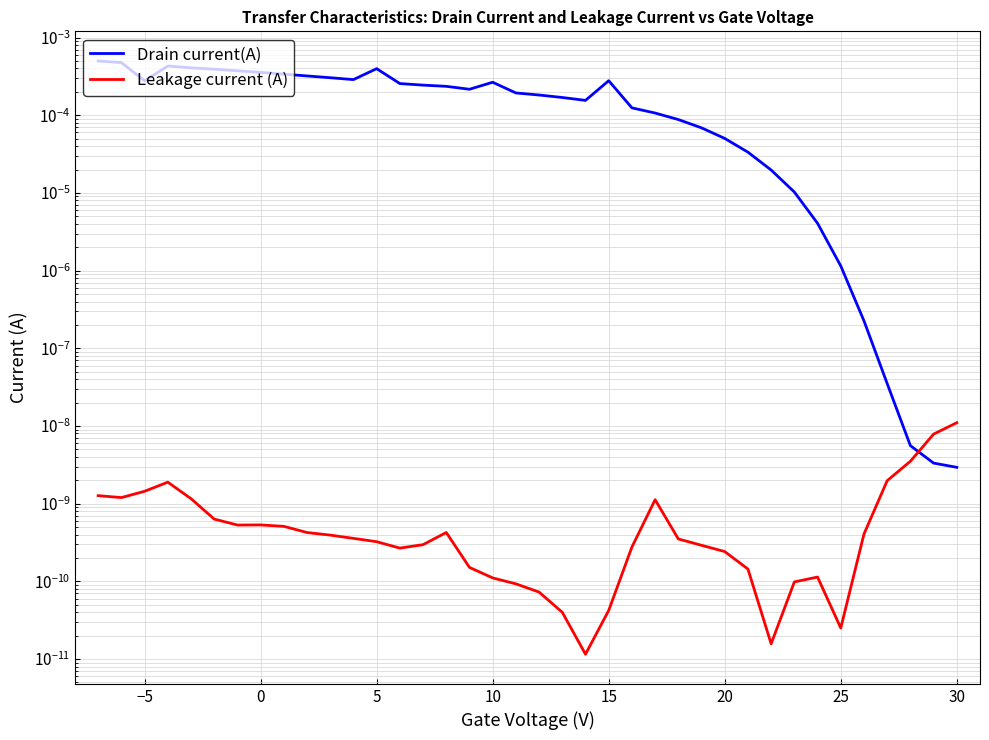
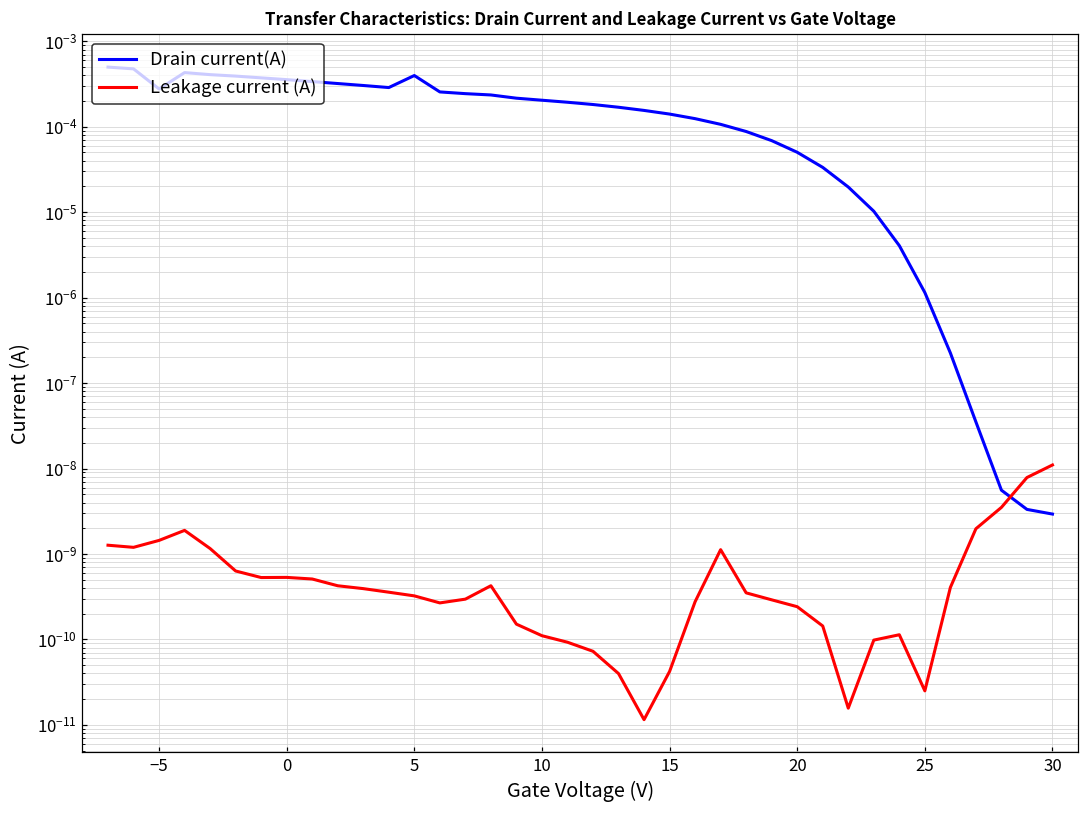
Drain current(A), 10: 0.00027 -> 0.00020
Drain current(A), 15: 0.00028 -> 0.00014
